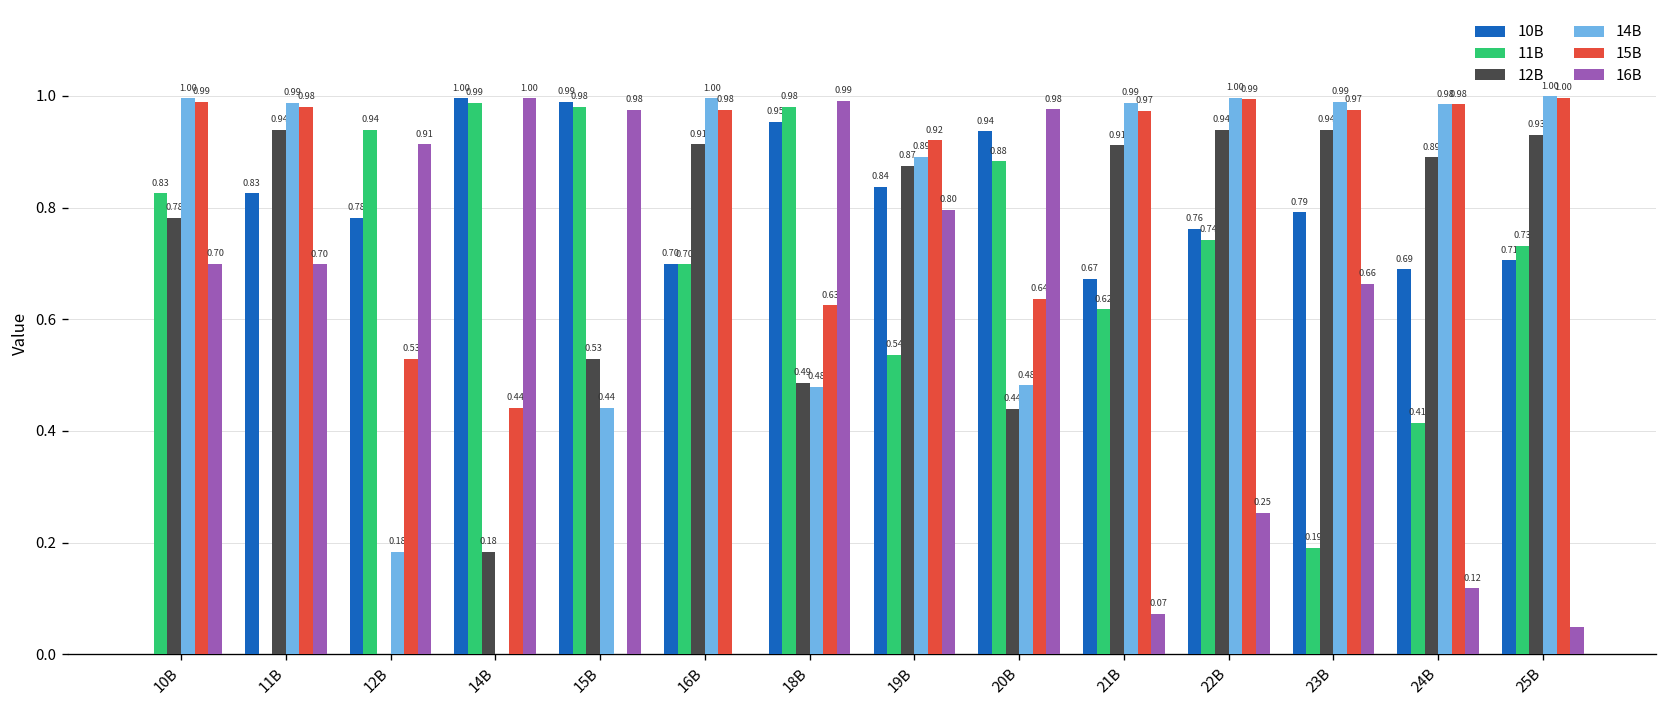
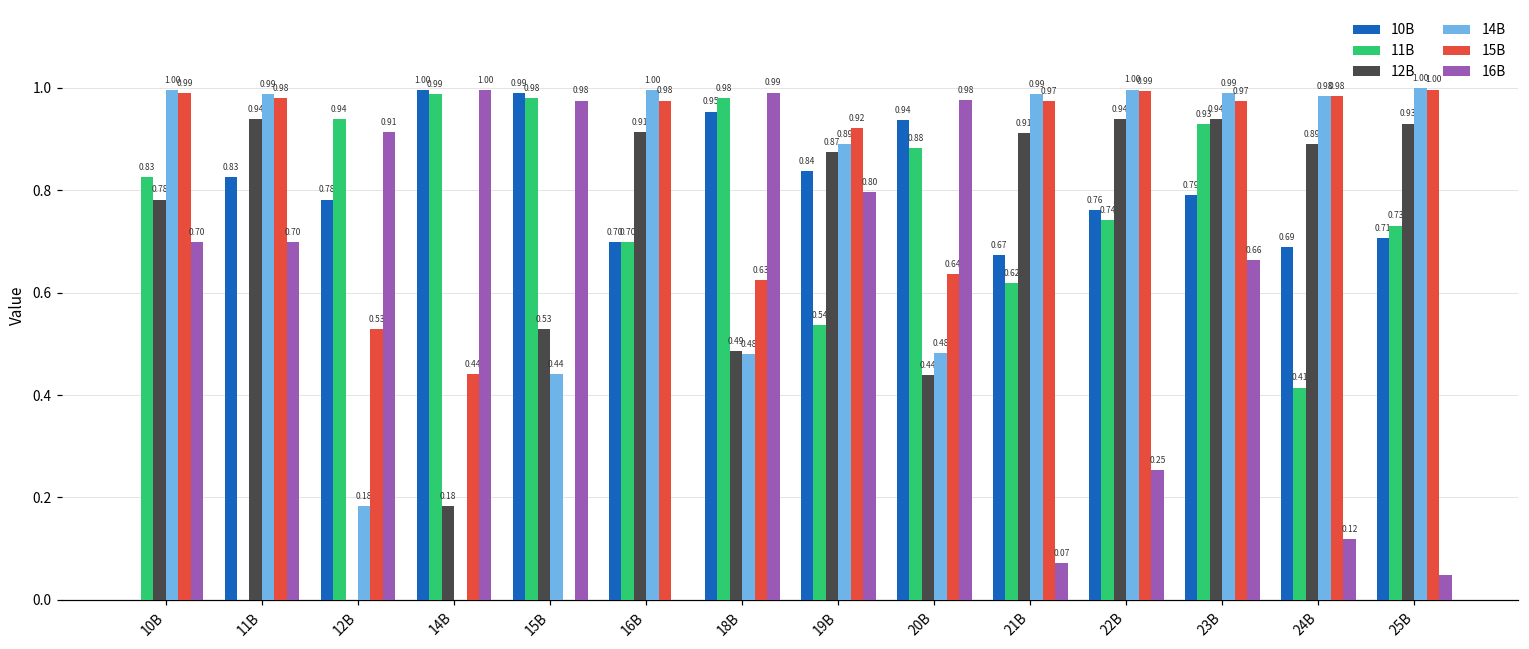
11B, 23B: 0.19 -> 0.93
